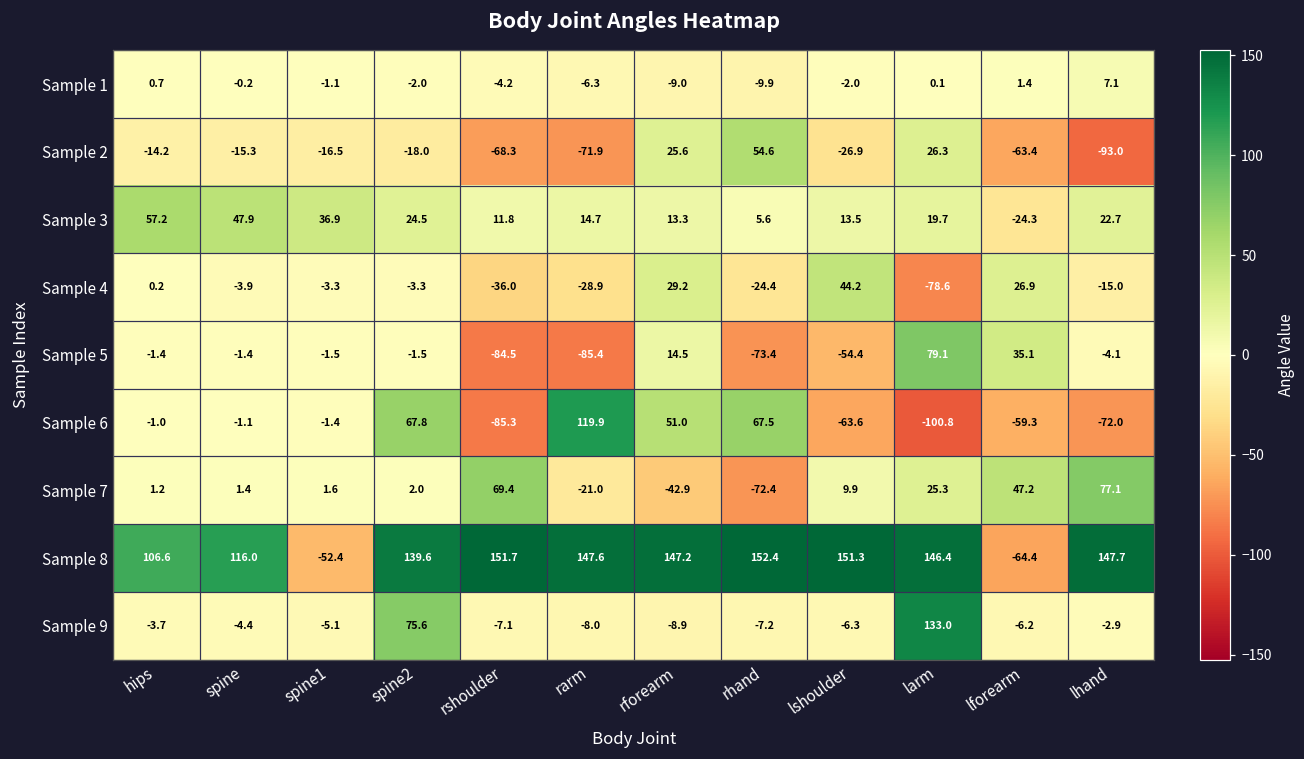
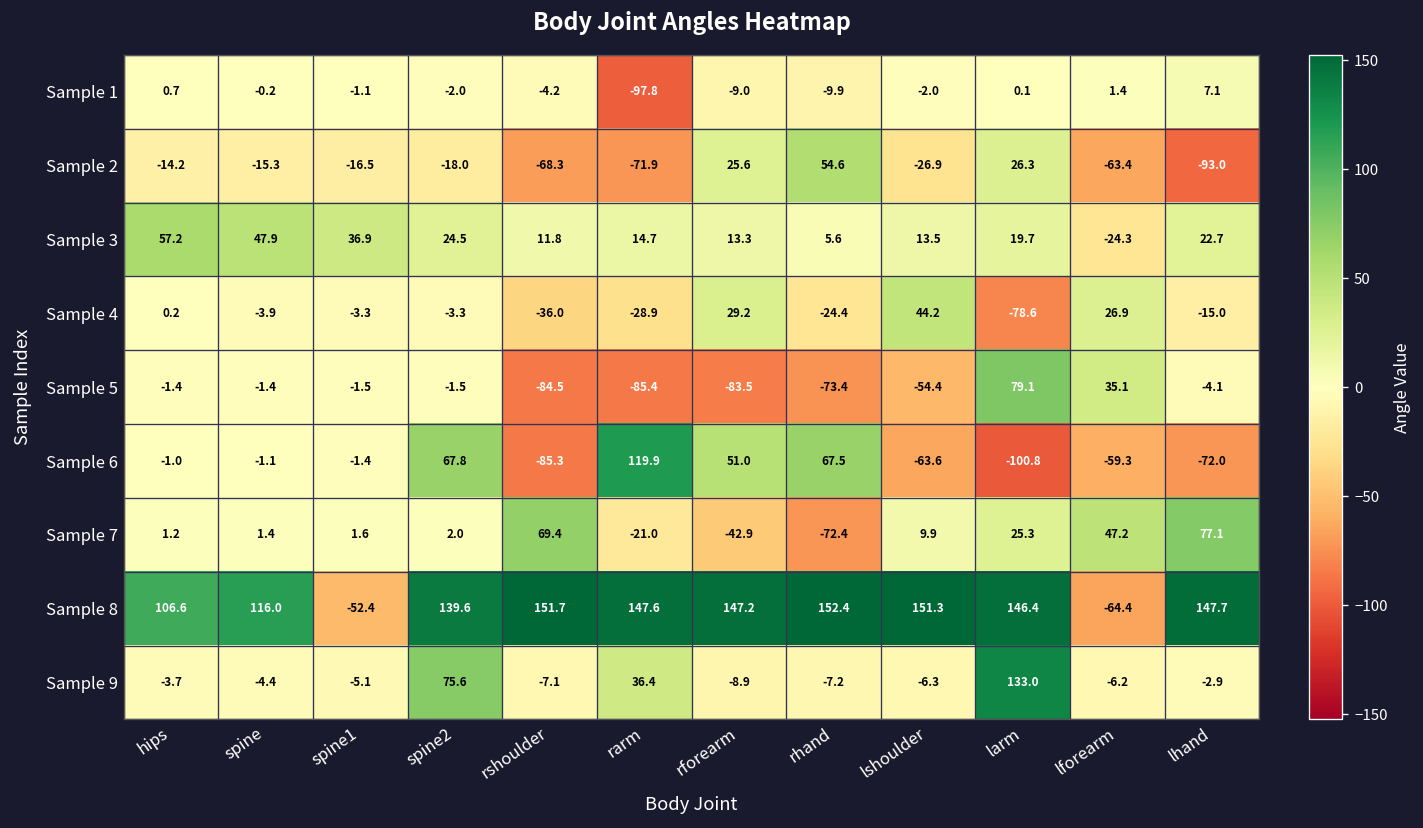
Sample 1, rarm: -6.3 -> -97.8
Sample 5, rforearm: 14.5 -> -83.5
Sample 9, rarm: -8.0 -> 36.4
